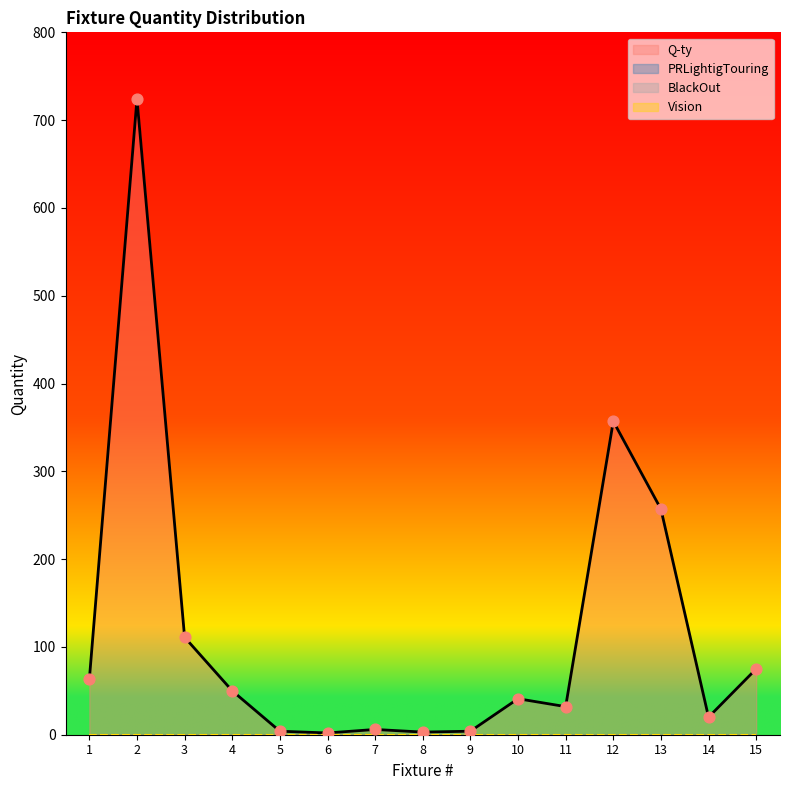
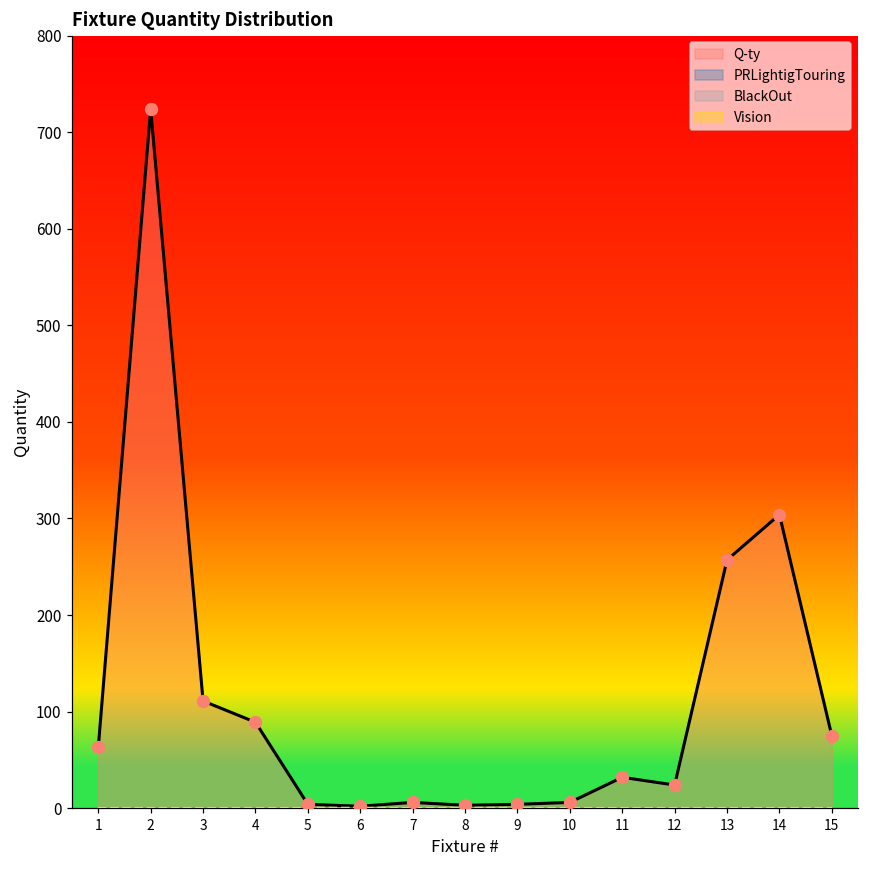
Q-ty, 4: 50 -> 90
Q-ty, 10: 40 -> 10
Q-ty, 12: 360 -> 20
Q-ty, 14: 20 -> 300
